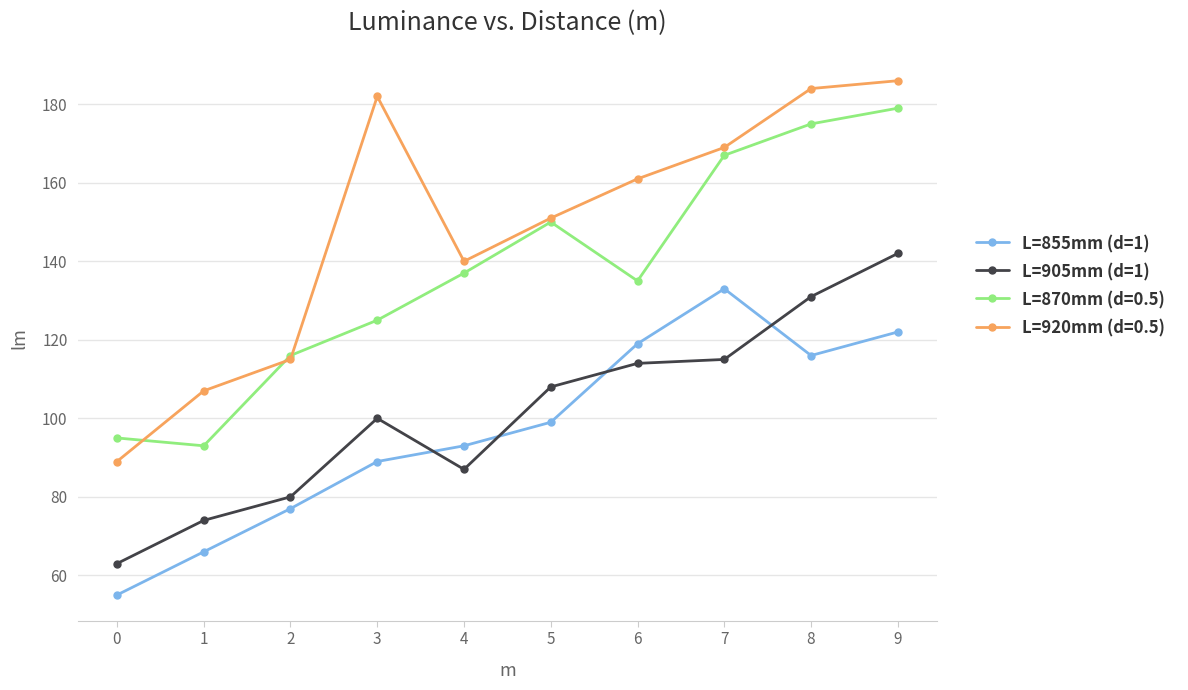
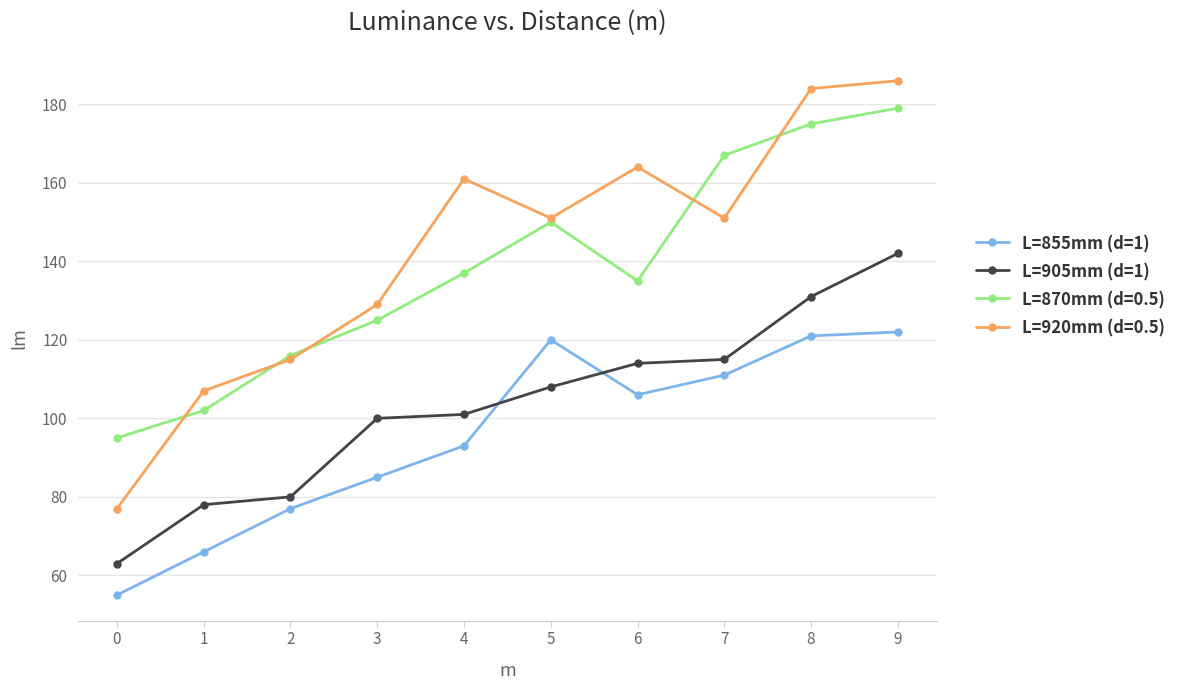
L=920mm (d=0.5), 0: 89 -> 77
L=905mm (d=1), 1: 74 -> 78
L=870mm (d=0.5), 1: 93 -> 102
L=855mm (d=1), 3: 89 -> 85
L=920mm (d=0.5), 3: 182 -> 129
L=905mm (d=1), 4: 87 -> 101
L=920mm (d=0.5), 4: 140 -> 161
L=855mm (d=1), 5: 99 -> 120
L=855mm (d=1), 6: 119 -> 106
L=920mm (d=0.5), 6: 161 -> 164
L=855mm (d=1), 7: 133 -> 111
L=920mm (d=0.5), 7: 169 -> 151
L=855mm (d=1), 8: 116 -> 121
